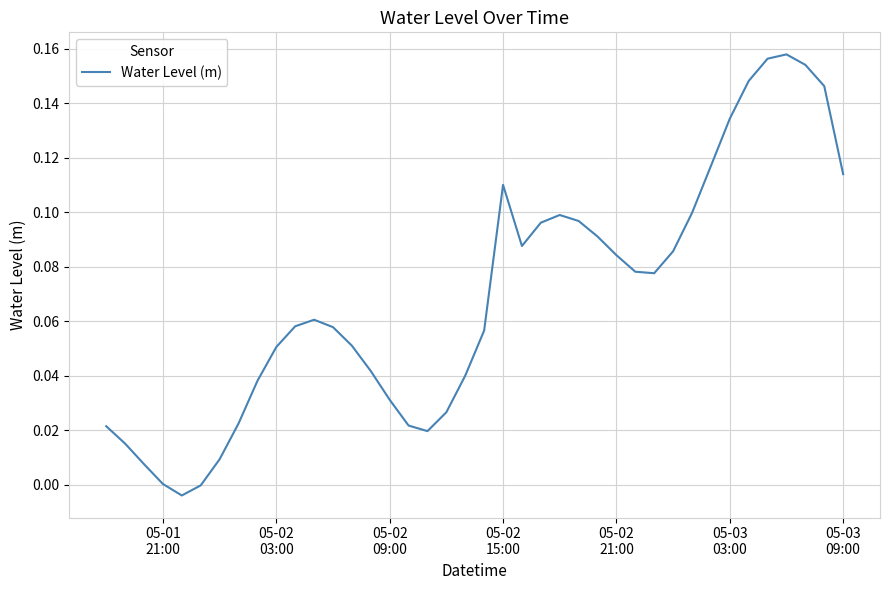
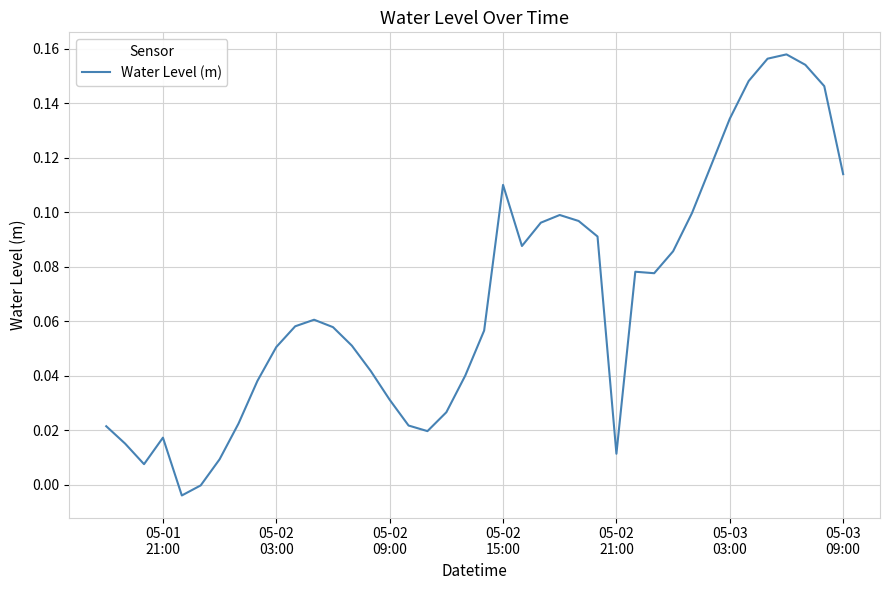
05-01 21:00: 0.000 -> 0.017
05-02 21:00: 0.084 -> 0.011
